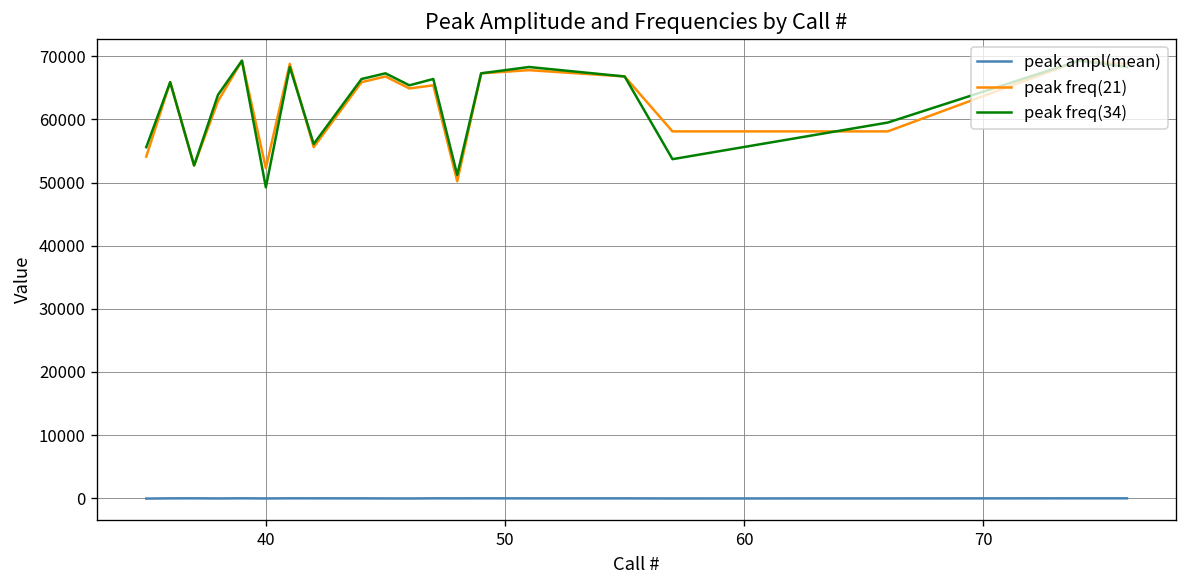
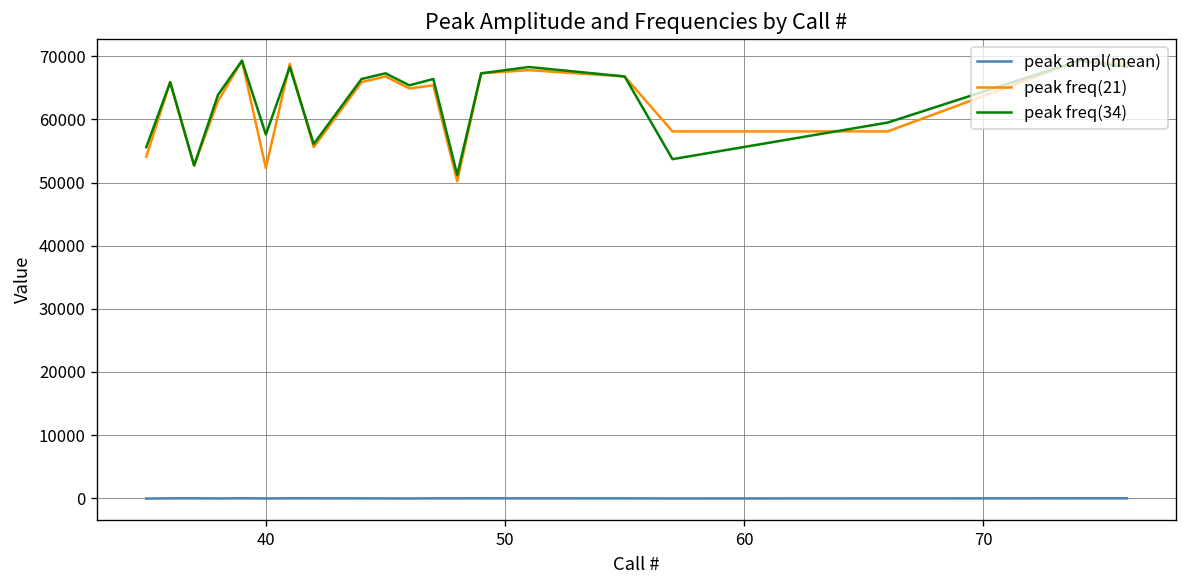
peak freq(34), 40: 49000 -> 58000
